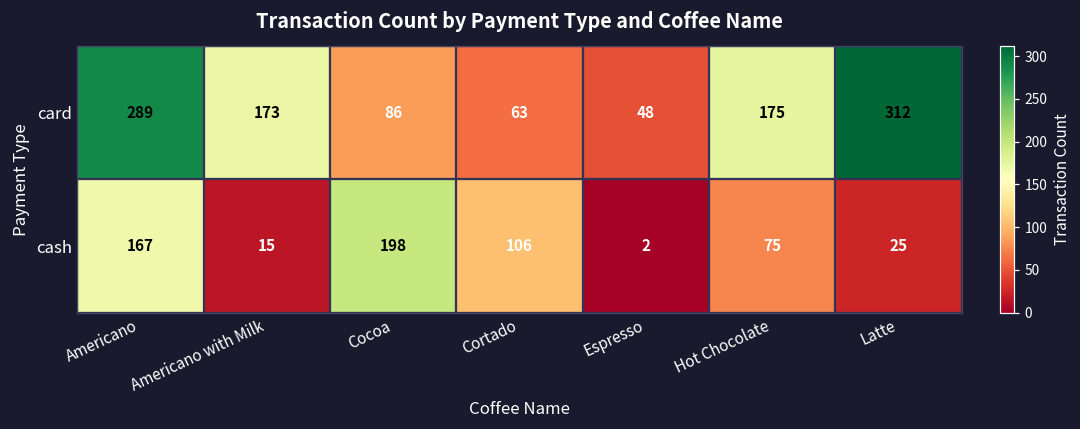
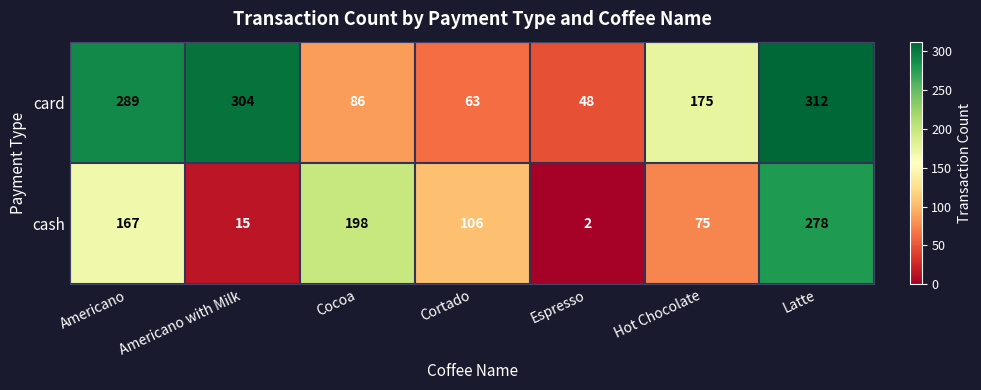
card, Americano with Milk: 173 -> 304
cash, Latte: 25 -> 278
